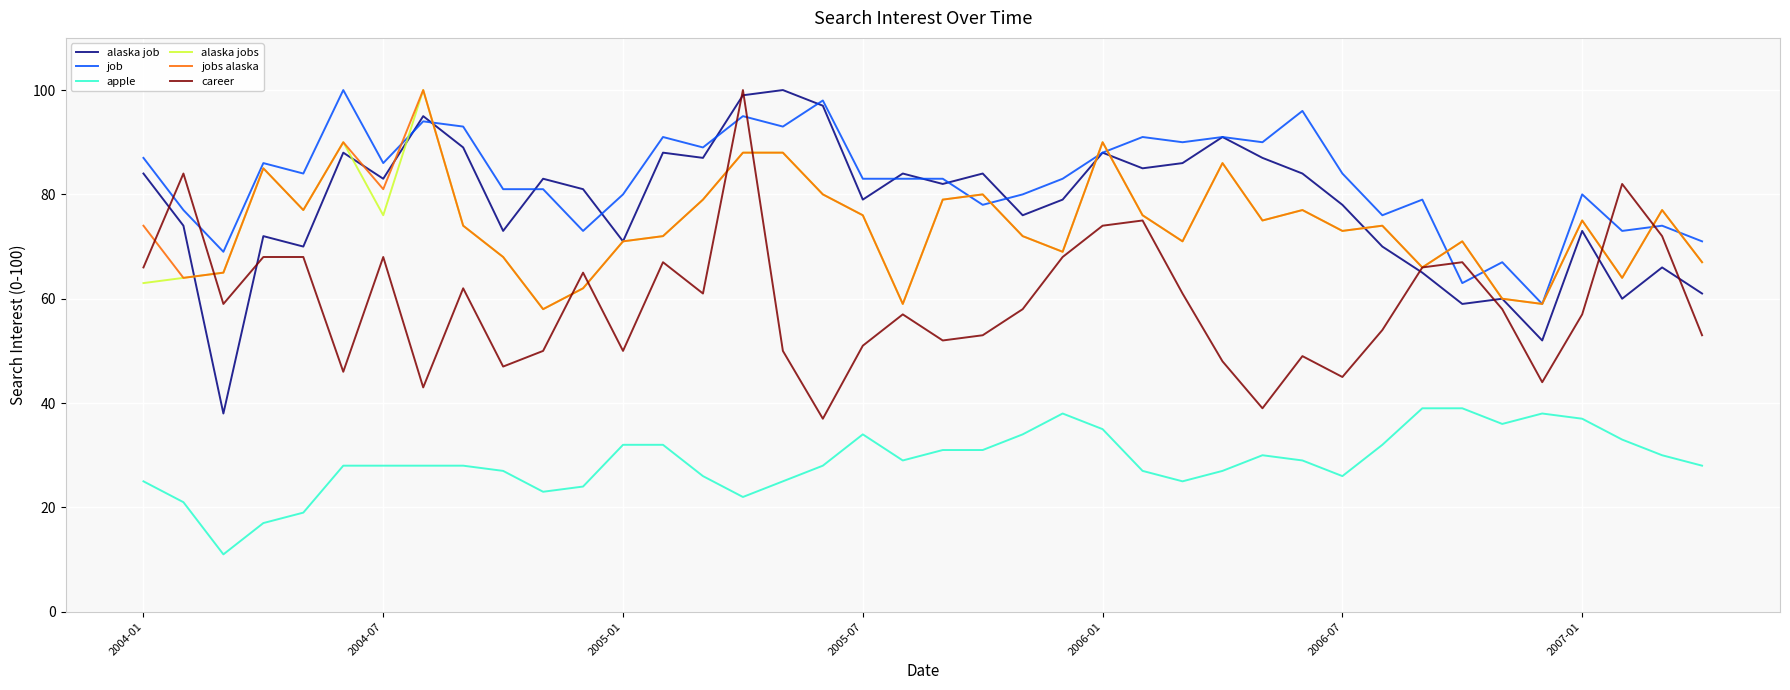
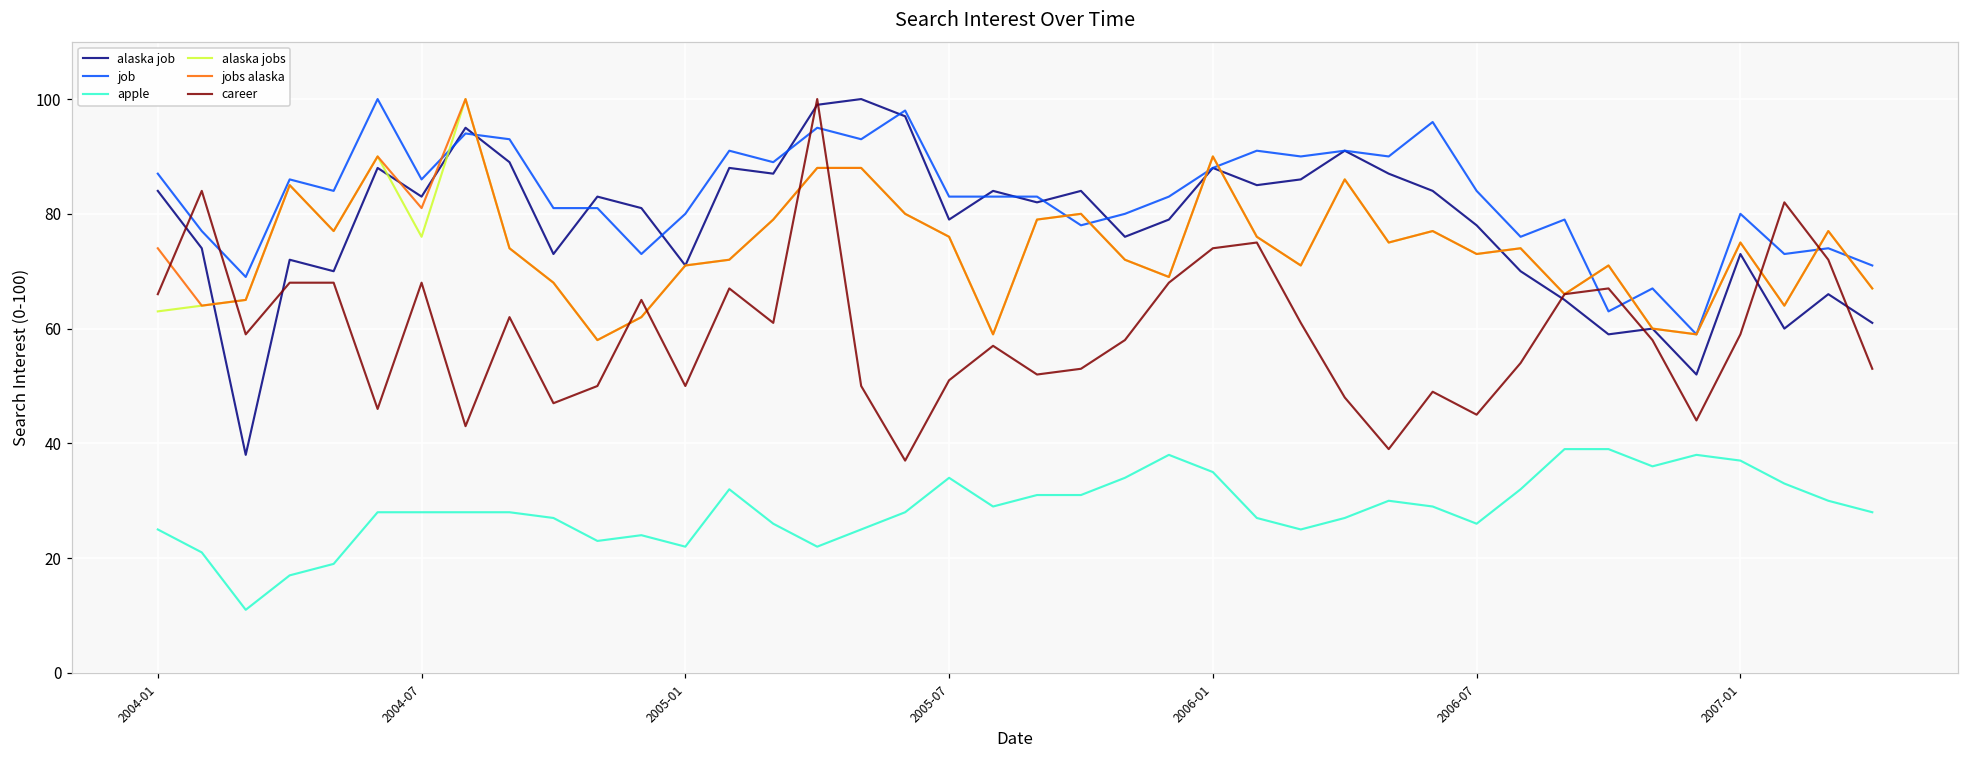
apple, 2005-01: 32 -> 22
career, 2007-01: 57 -> 59
